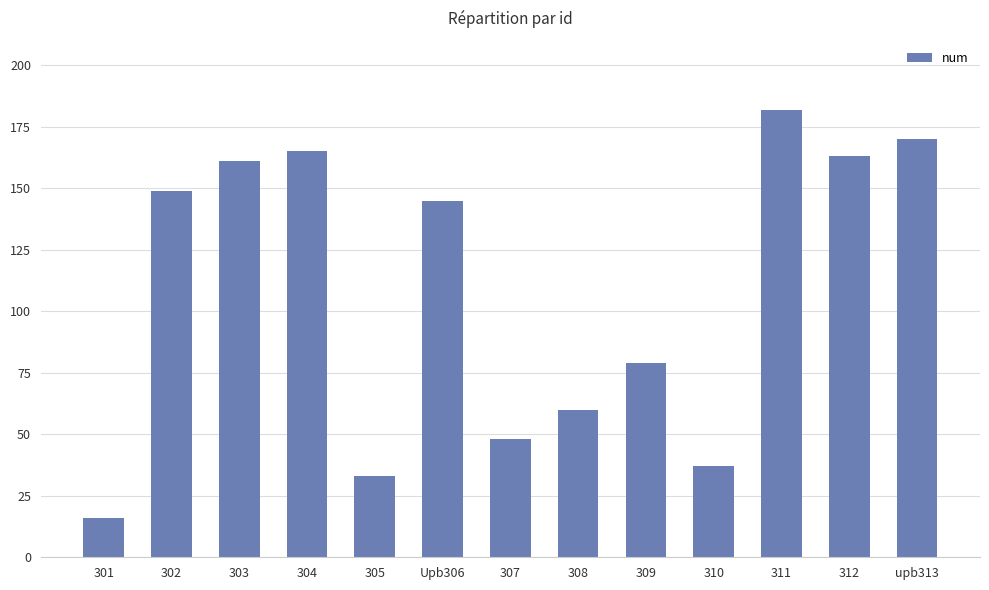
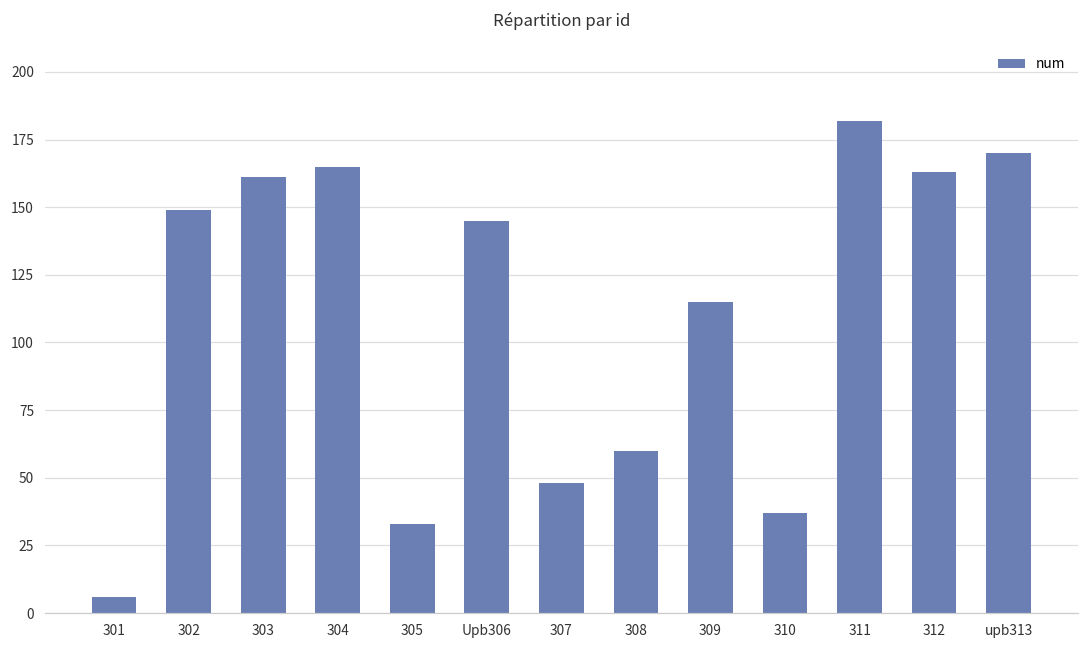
301: 16 -> 6
309: 79 -> 115
